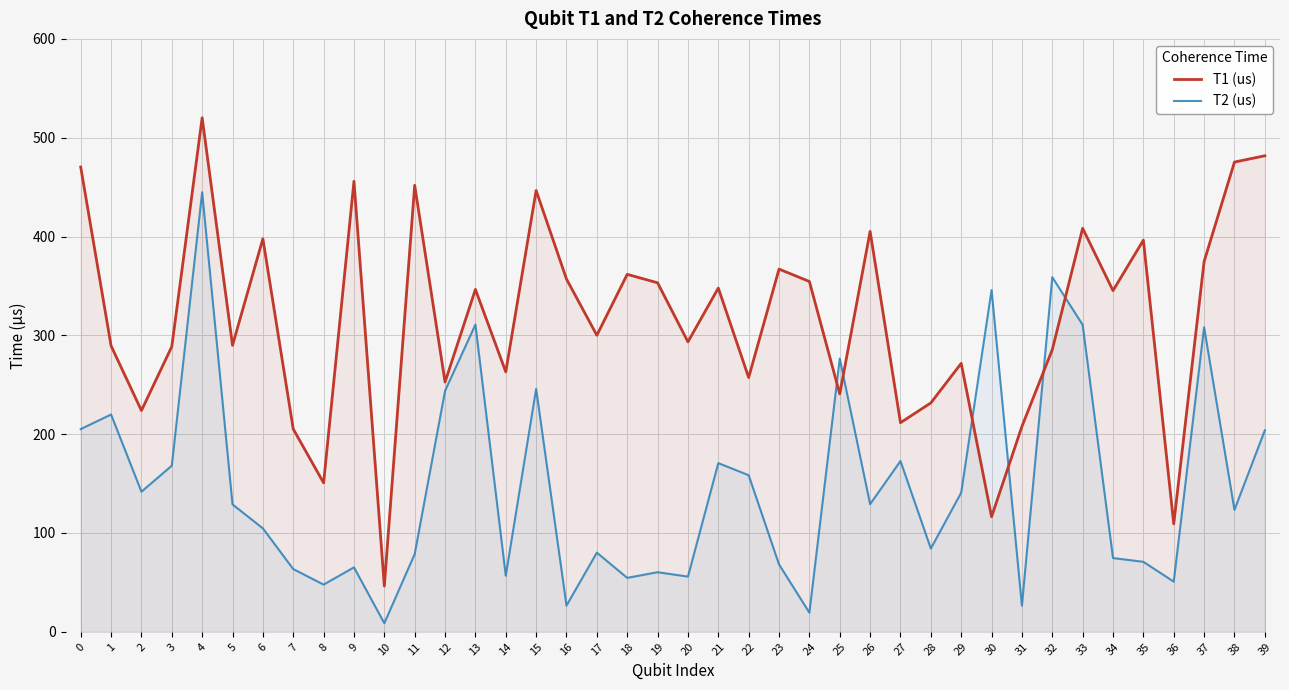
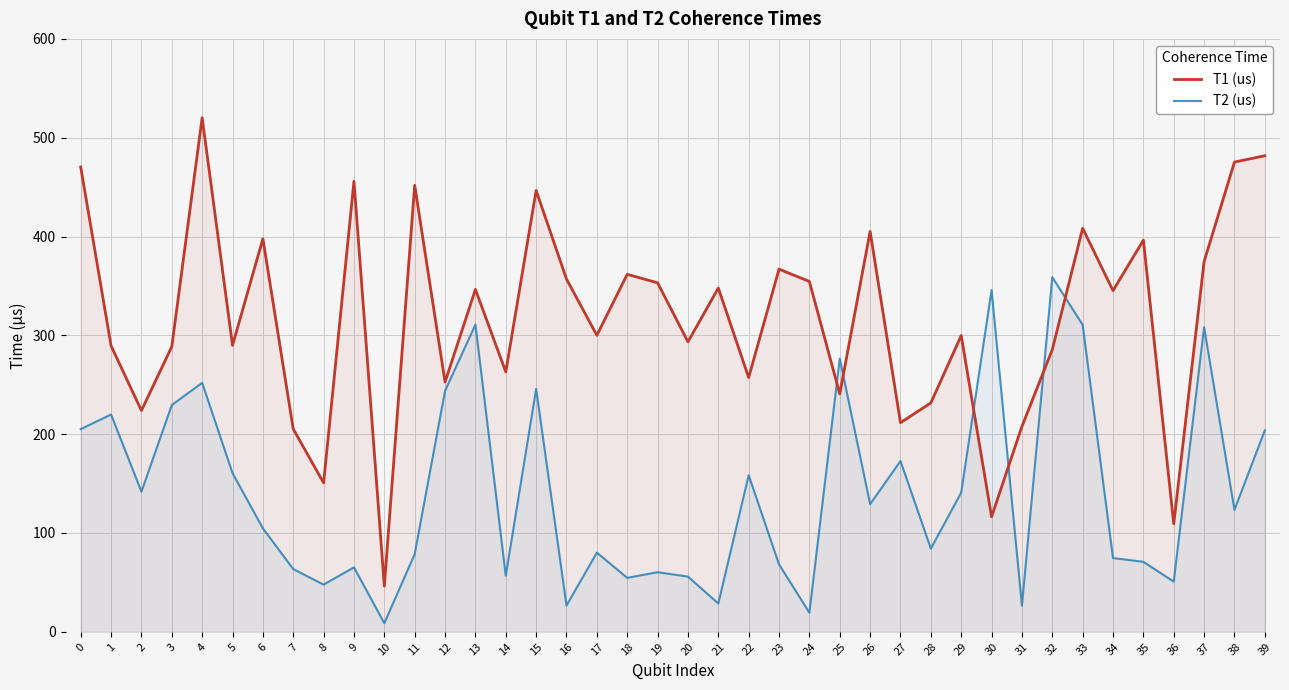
T2 (us), 3: 170 -> 230
T2 (us), 4: 440 -> 250
T2 (us), 5: 130 -> 160
T2 (us), 21: 170 -> 30
T1 (us), 29: 270 -> 300
